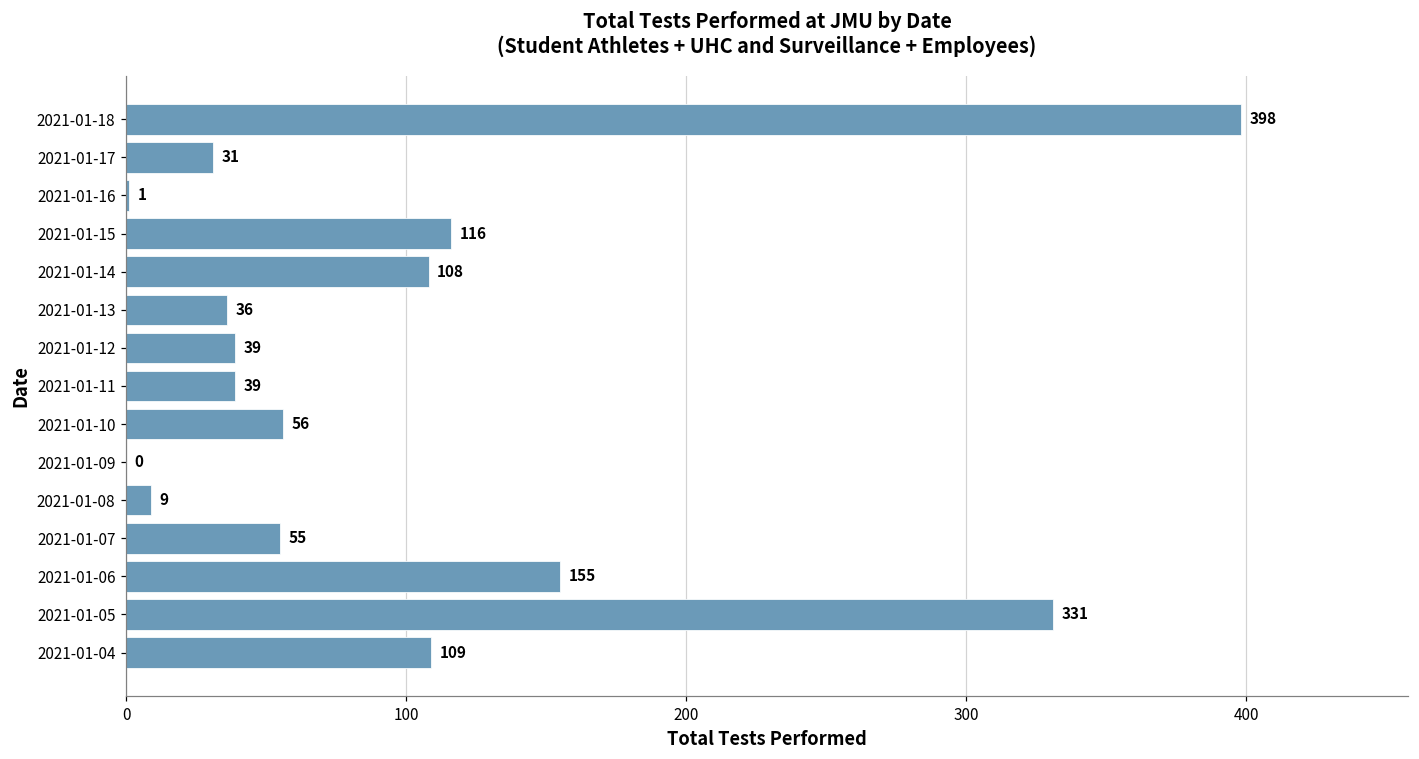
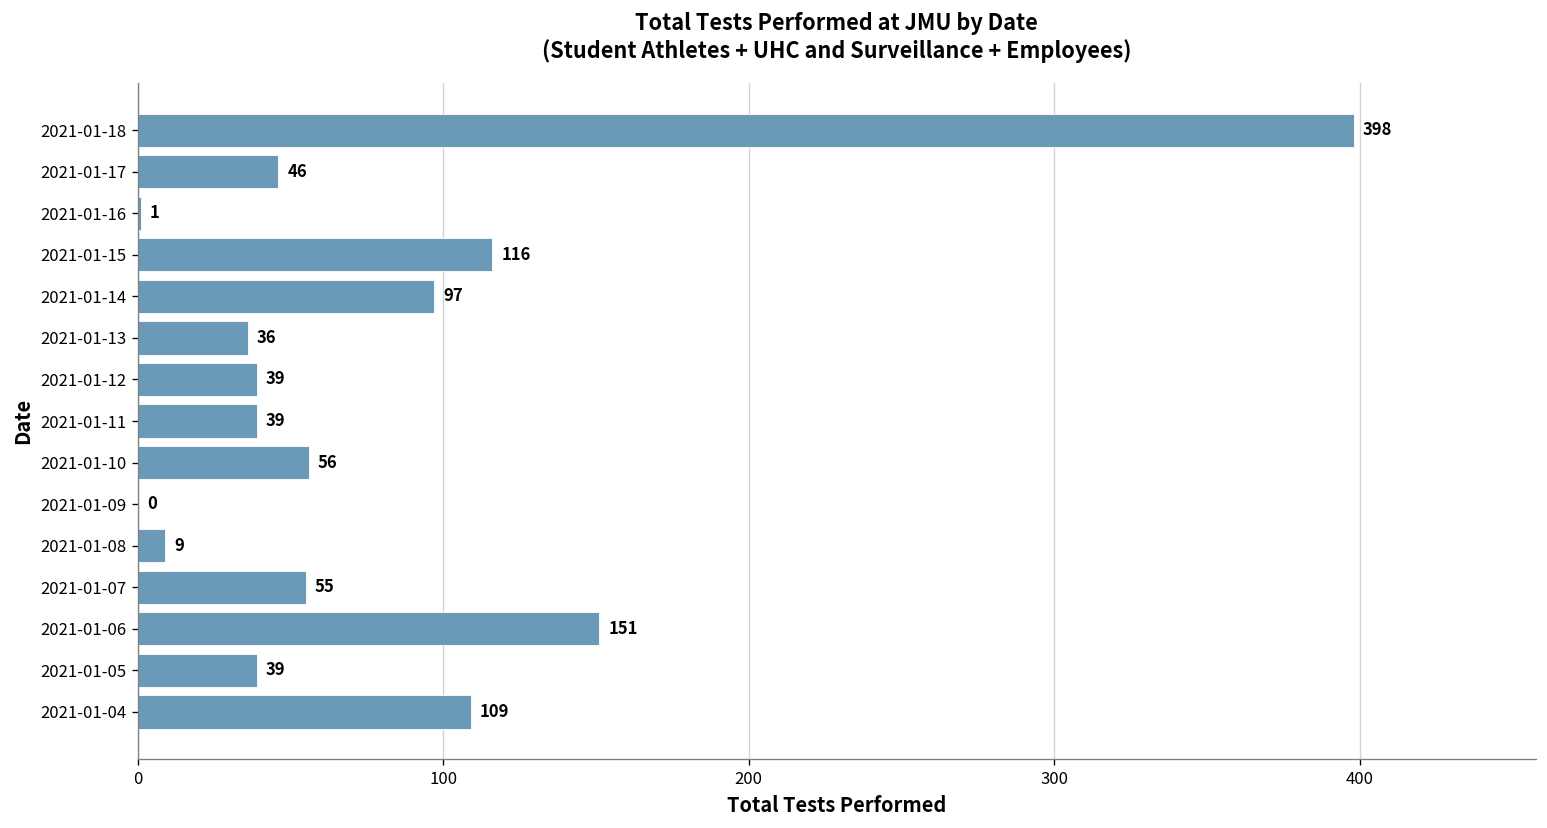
2021-01-17: 31 -> 46
2021-01-14: 108 -> 97
2021-01-06: 155 -> 151
2021-01-05: 331 -> 39
